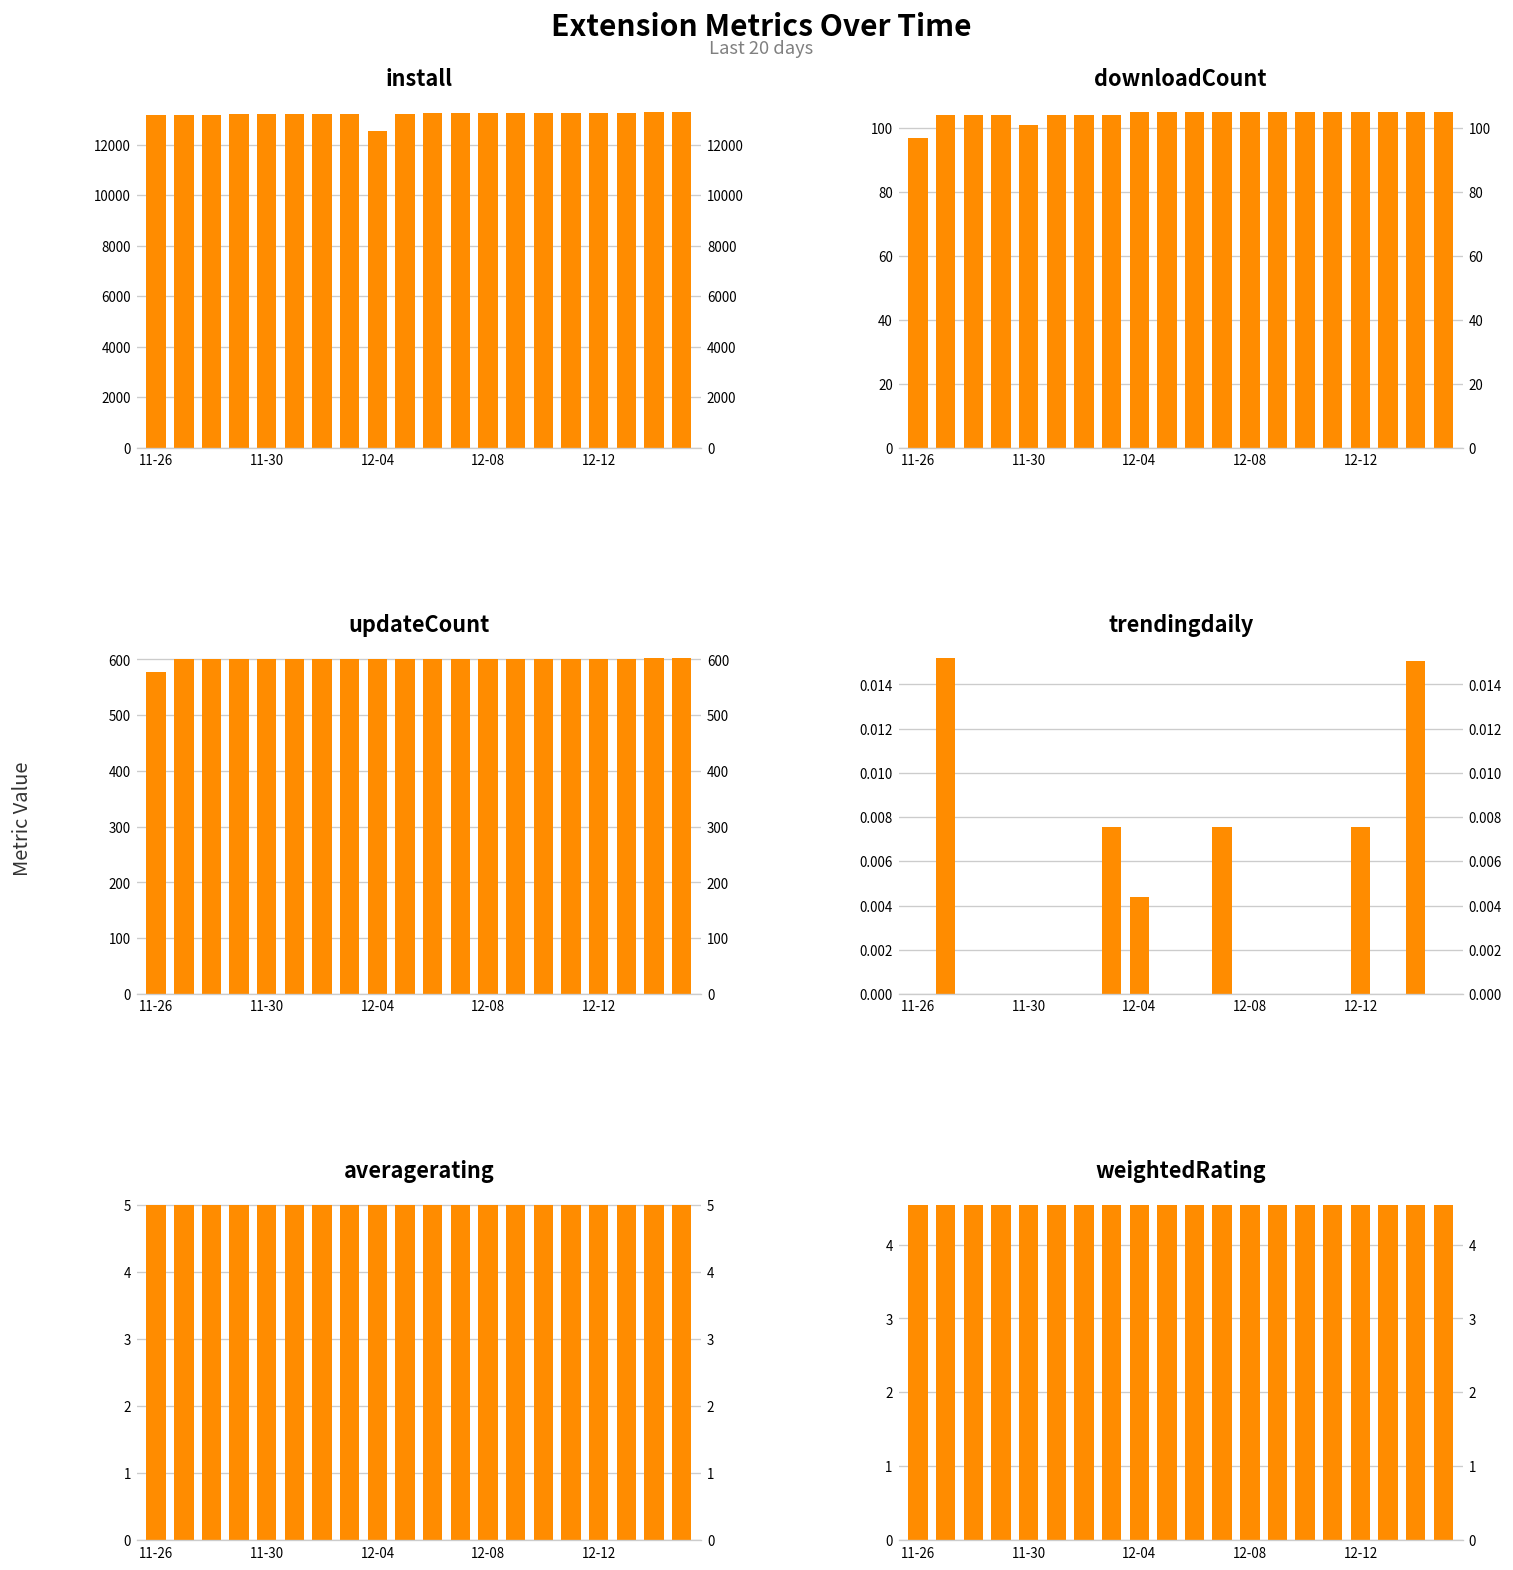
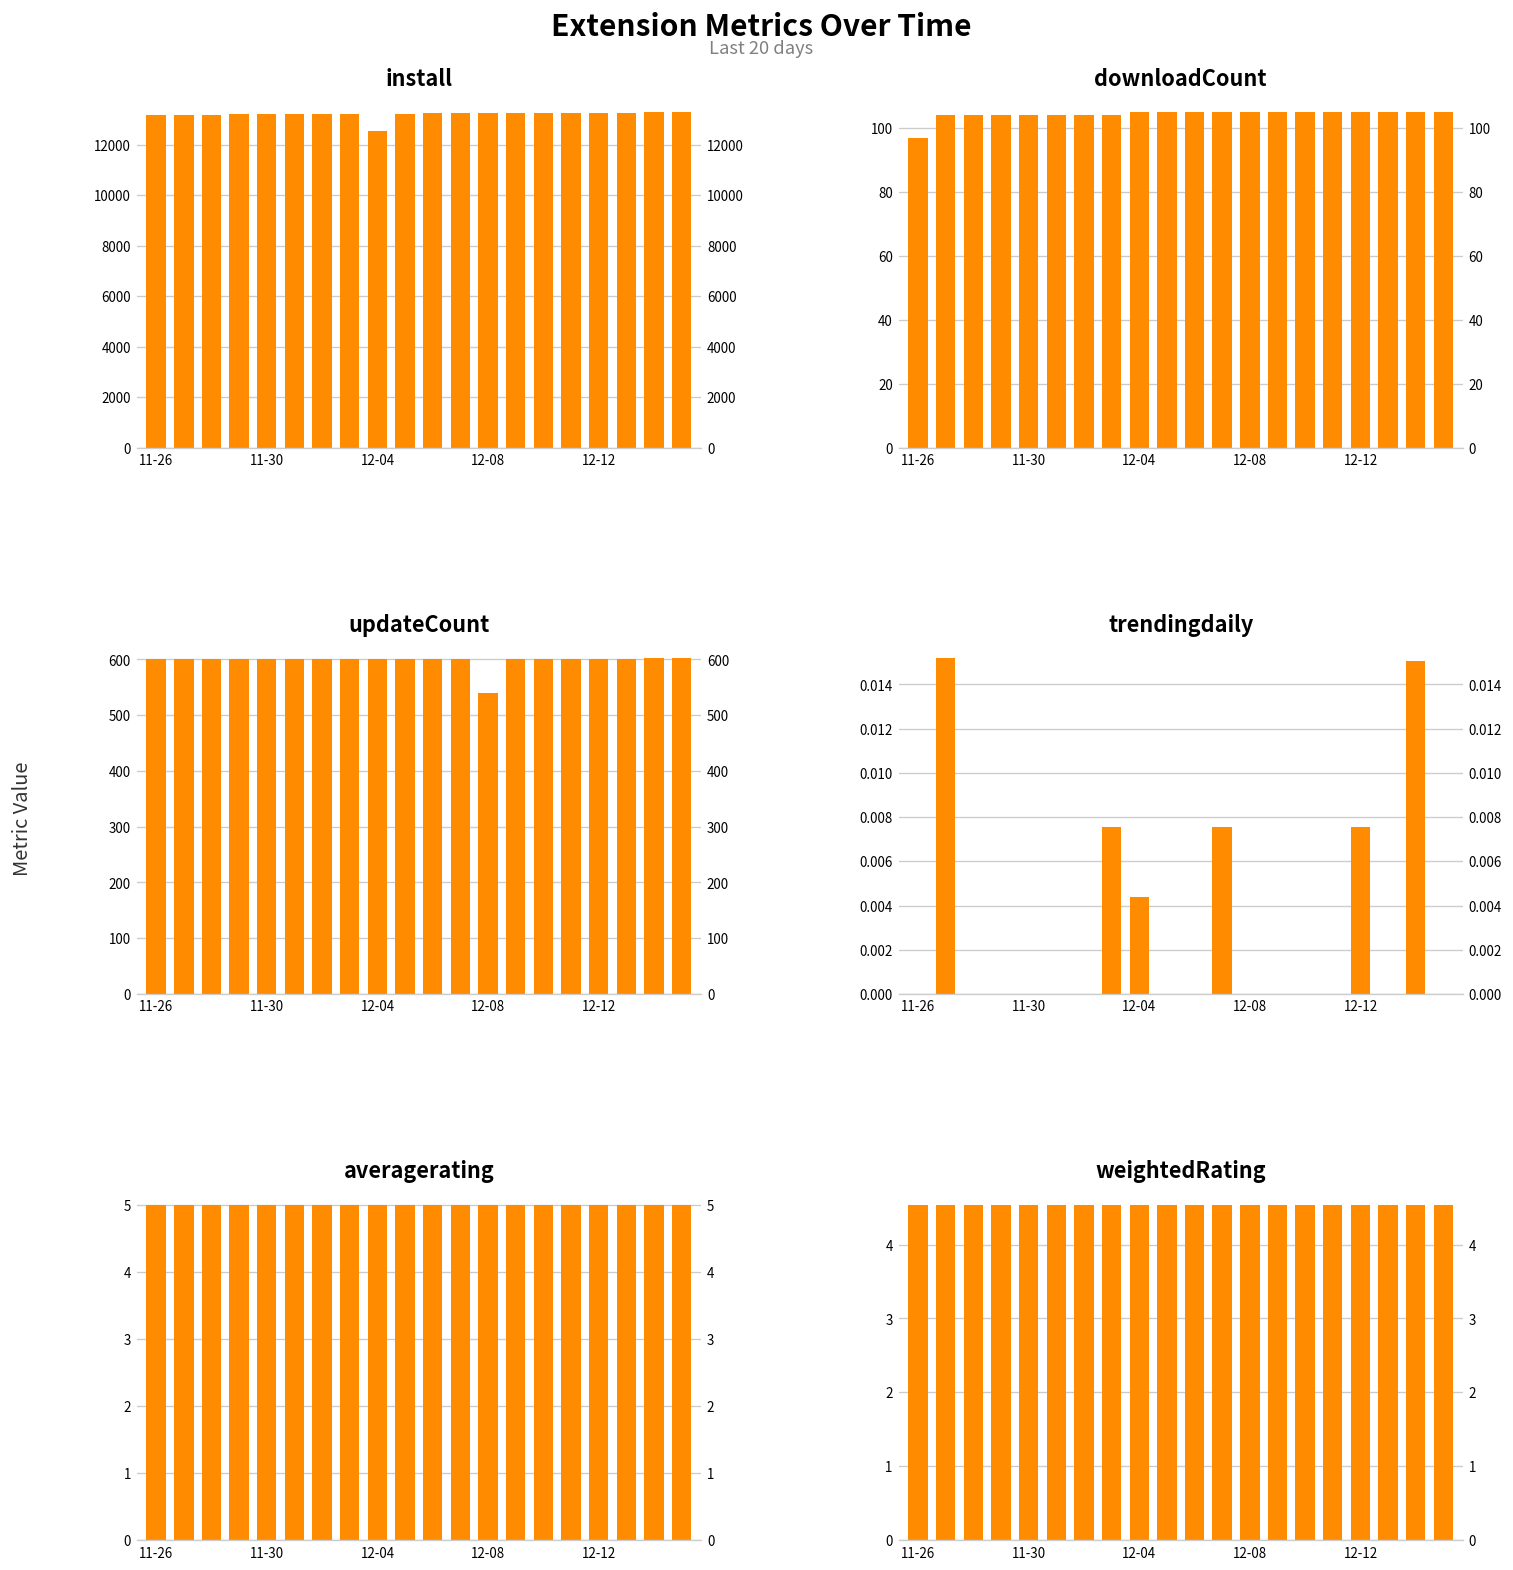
downloadCount, 11-30: 101 -> 104
updateCount, 11-26: 580 -> 600
updateCount, 12-08: 600 -> 540
